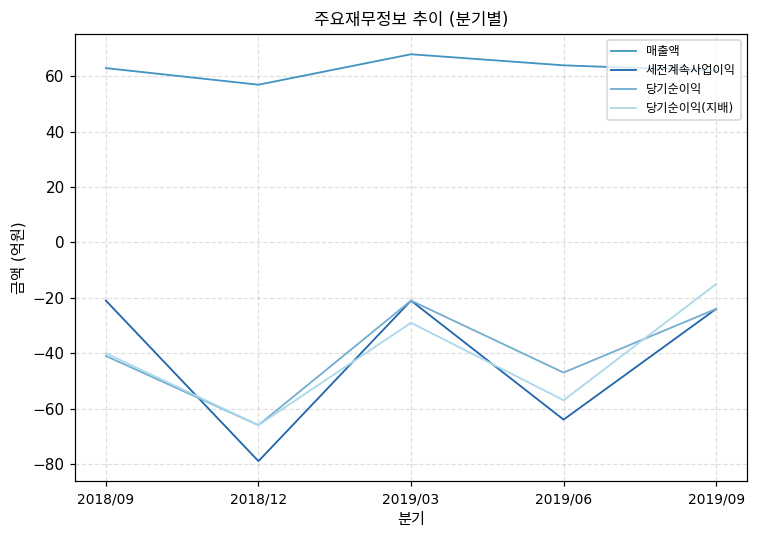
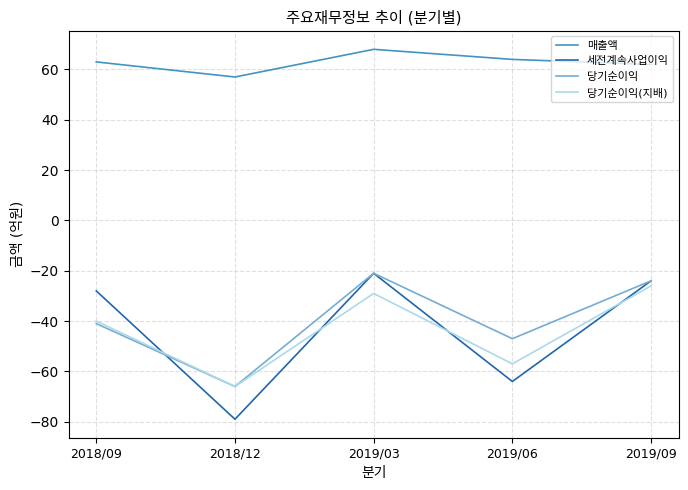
세전계속사업이익, 2018/09: -21 -> -28
당기순이익(지배), 2019/09: -15 -> -26
